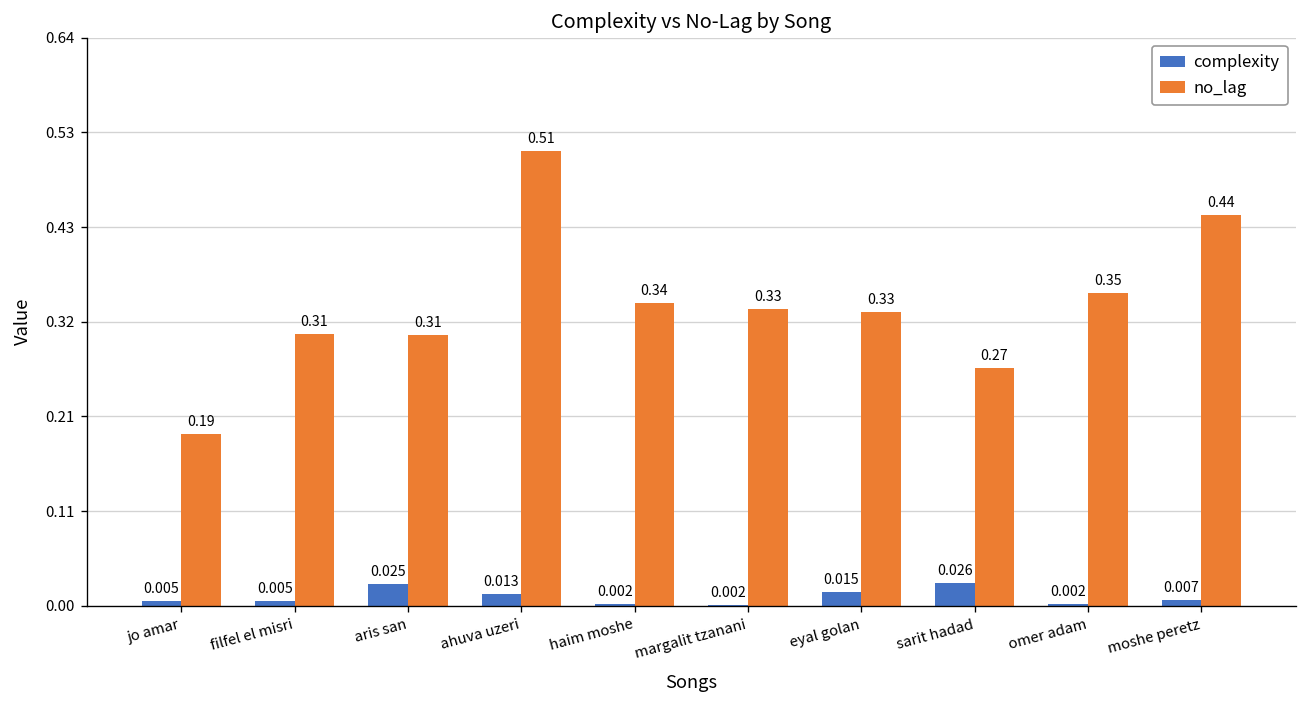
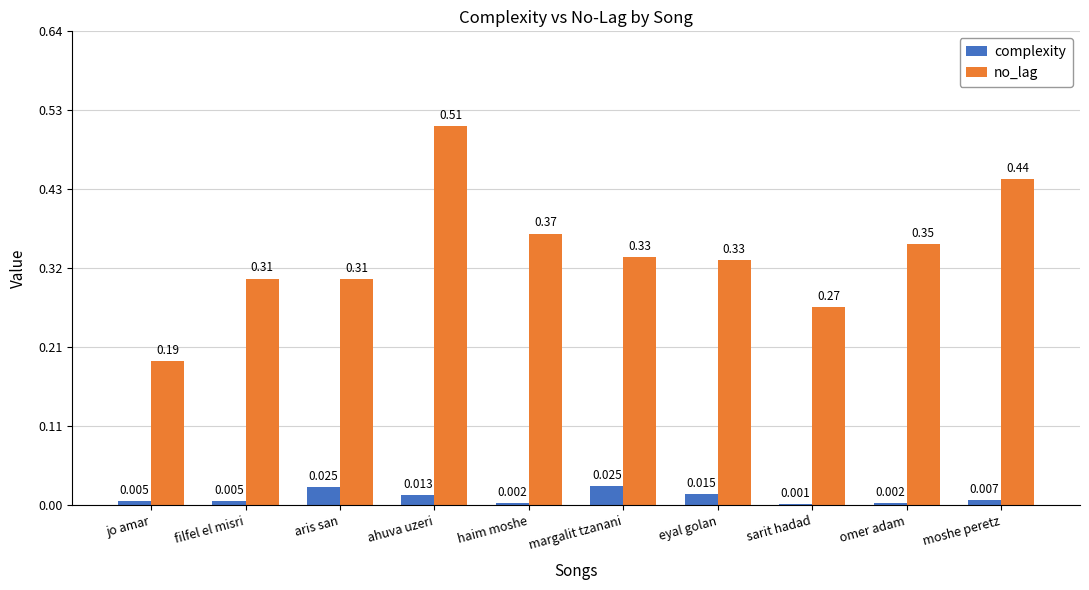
no_lag, haim moshe: 0.34 -> 0.37
complexity, margalit tzanani: 0.002 -> 0.025
complexity, sarit hadad: 0.026 -> 0.001
